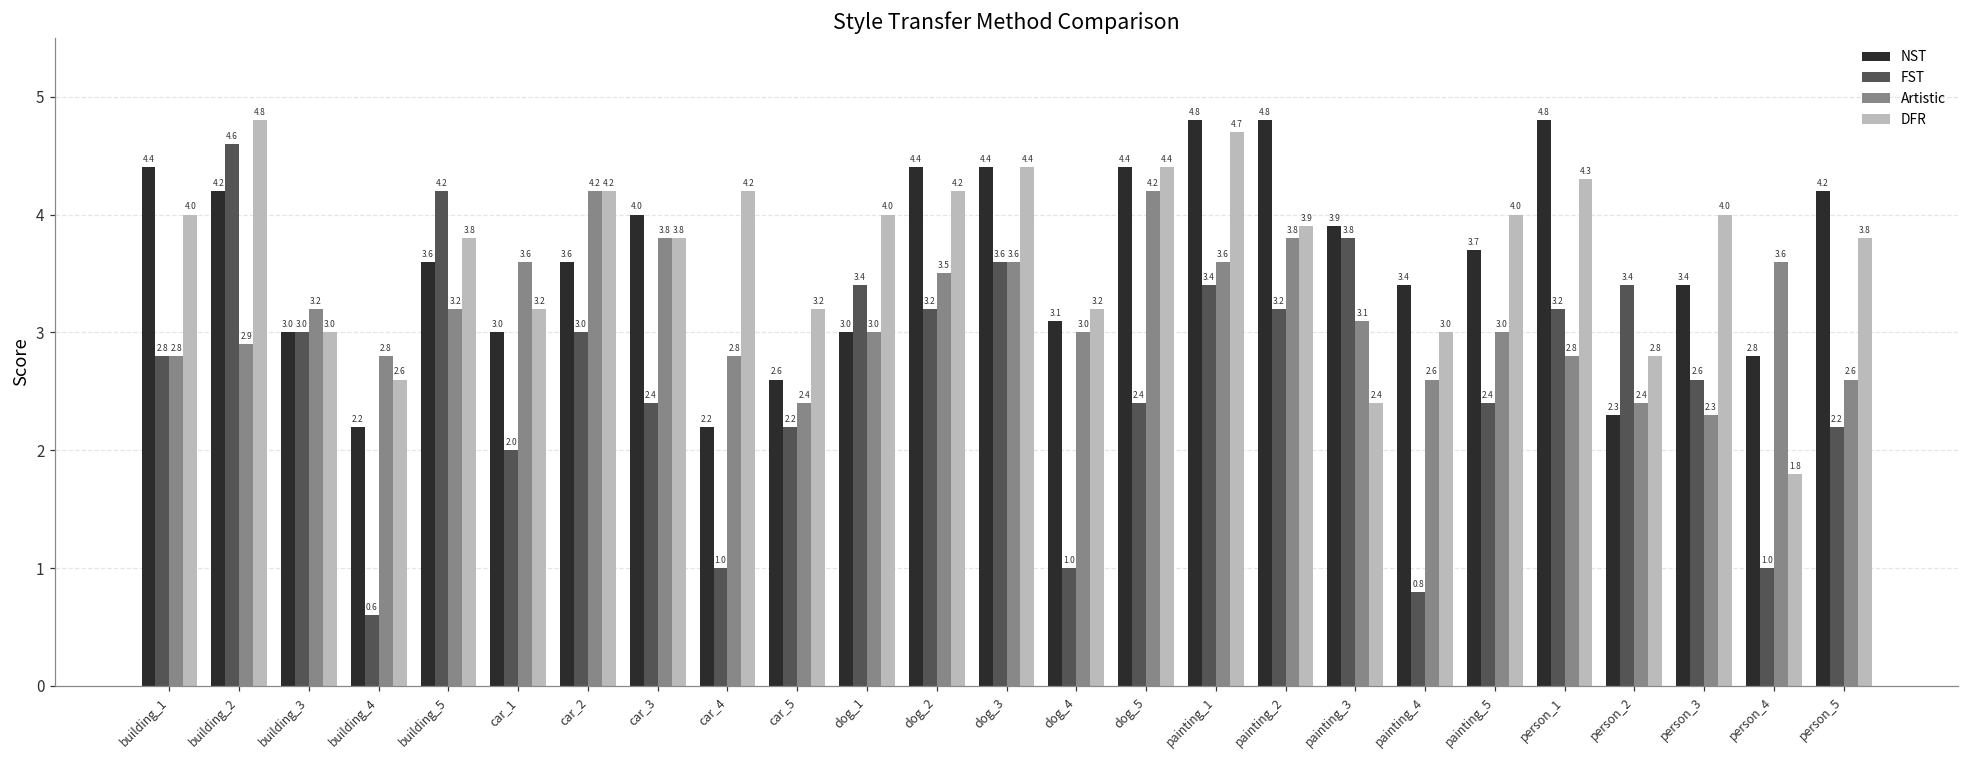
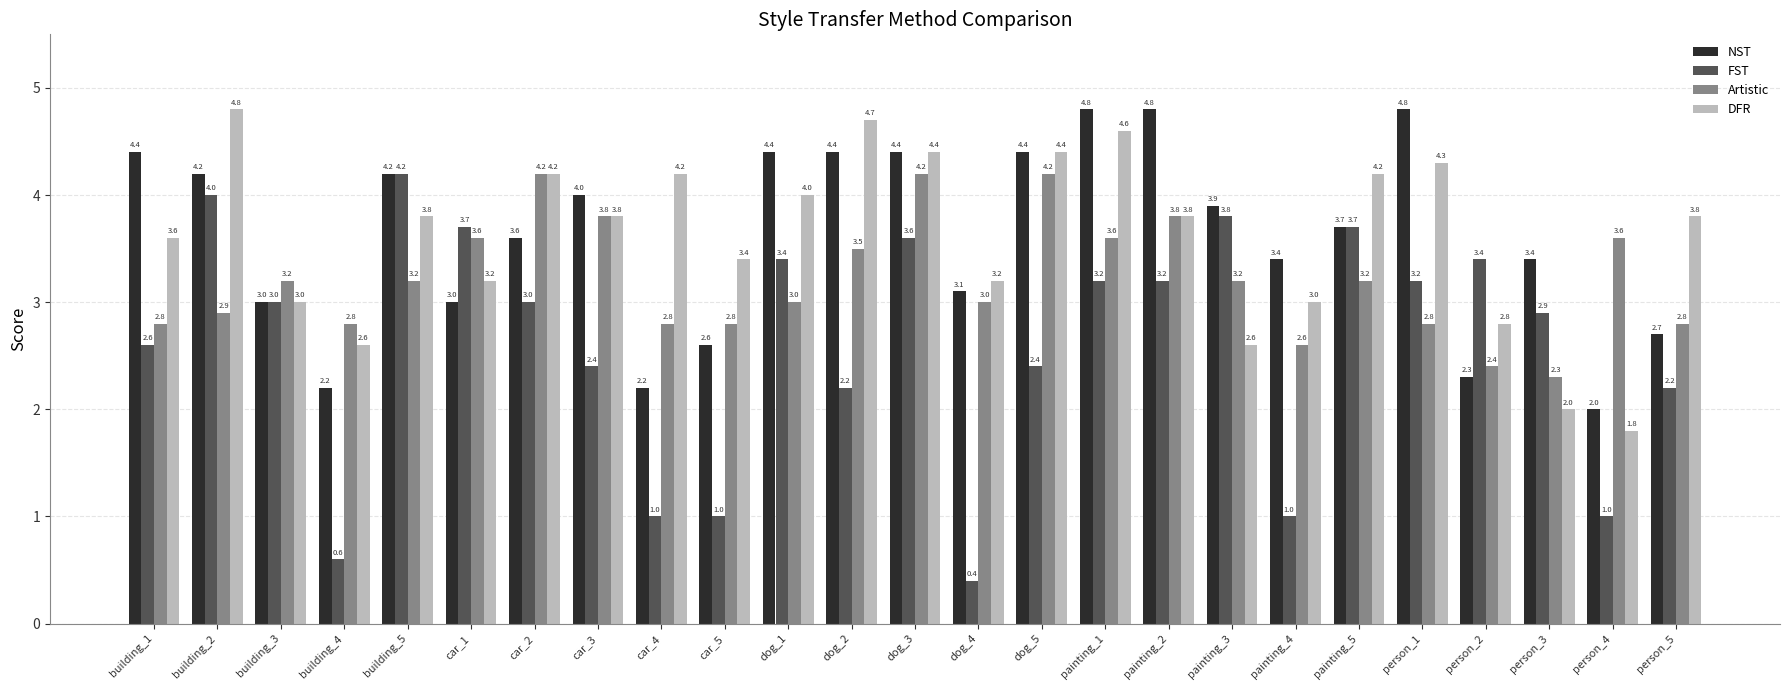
FST, building_1: 2.8 -> 2.6
DFR, building_1: 4.0 -> 3.6
FST, building_2: 4.6 -> 4.0
NST, building_5: 3.6 -> 4.2
FST, car_1: 2.0 -> 3.7
FST, car_5: 2.2 -> 1.0
Artistic, car_5: 2.4 -> 2.8
DFR, car_5: 3.2 -> 3.4
NST, dog_1: 3.0 -> 4.4
FST, dog_2: 3.2 -> 2.2
DFR, dog_2: 4.2 -> 4.7
Artistic, dog_3: 3.6 -> 4.2
FST, dog_4: 1.0 -> 0.4
FST, painting_1: 3.4 -> 3.2
DFR, painting_1: 4.7 -> 4.6
DFR, painting_2: 3.9 -> 3.8
Artistic, painting_3: 3.1 -> 3.2
DFR, painting_3: 2.4 -> 2.6
FST, painting_4: 0.8 -> 1.0
FST, painting_5: 2.4 -> 3.7
Artistic, painting_5: 3.0 -> 3.2
DFR, painting_5: 4.0 -> 4.2
FST, person_3: 2.6 -> 2.9
DFR, person_3: 4.0 -> 2.0
NST, person_4: 2.8 -> 2.0
NST, person_5: 4.2 -> 2.7
Artistic, person_5: 2.6 -> 2.8
